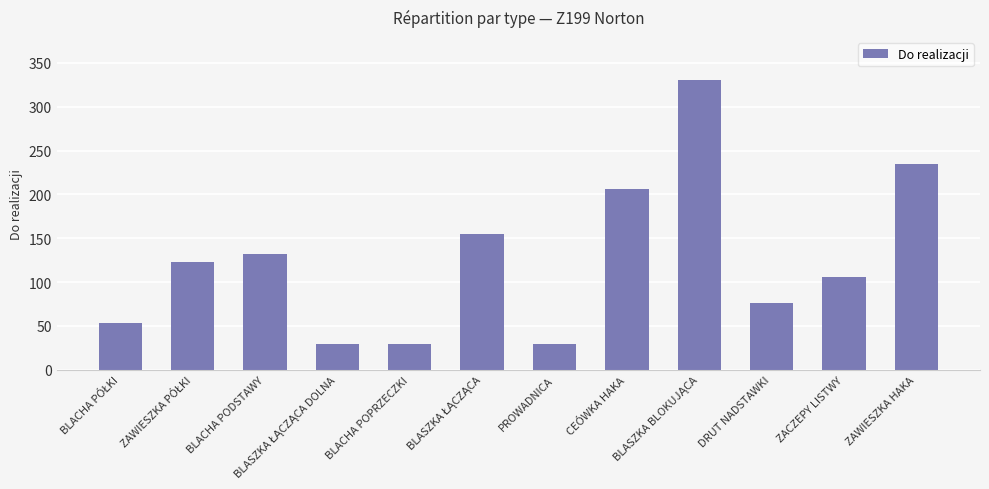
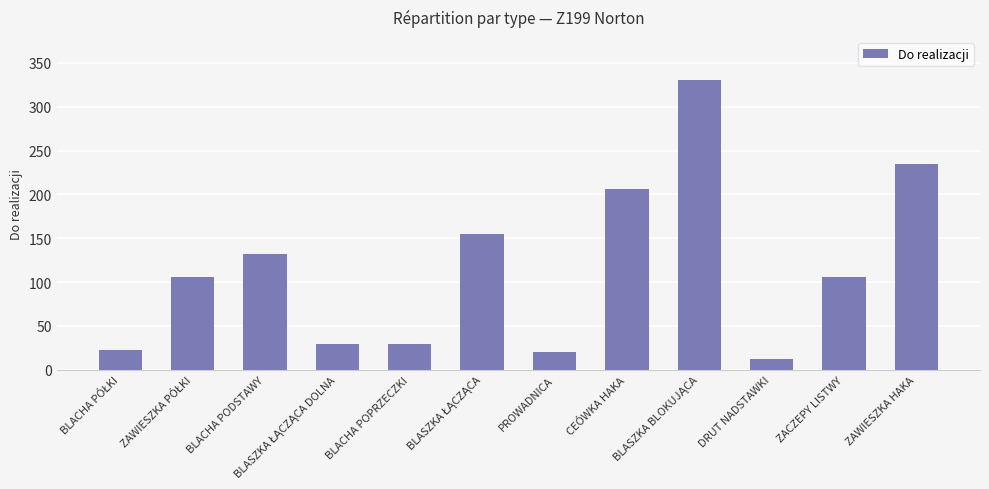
BLACHA PÓŁKI: 50 -> 20
ZAWIESZKA PÓŁKI: 120 -> 110
PROWADNICA: 30 -> 20
DRUT NADSTAWKI: 80 -> 10
